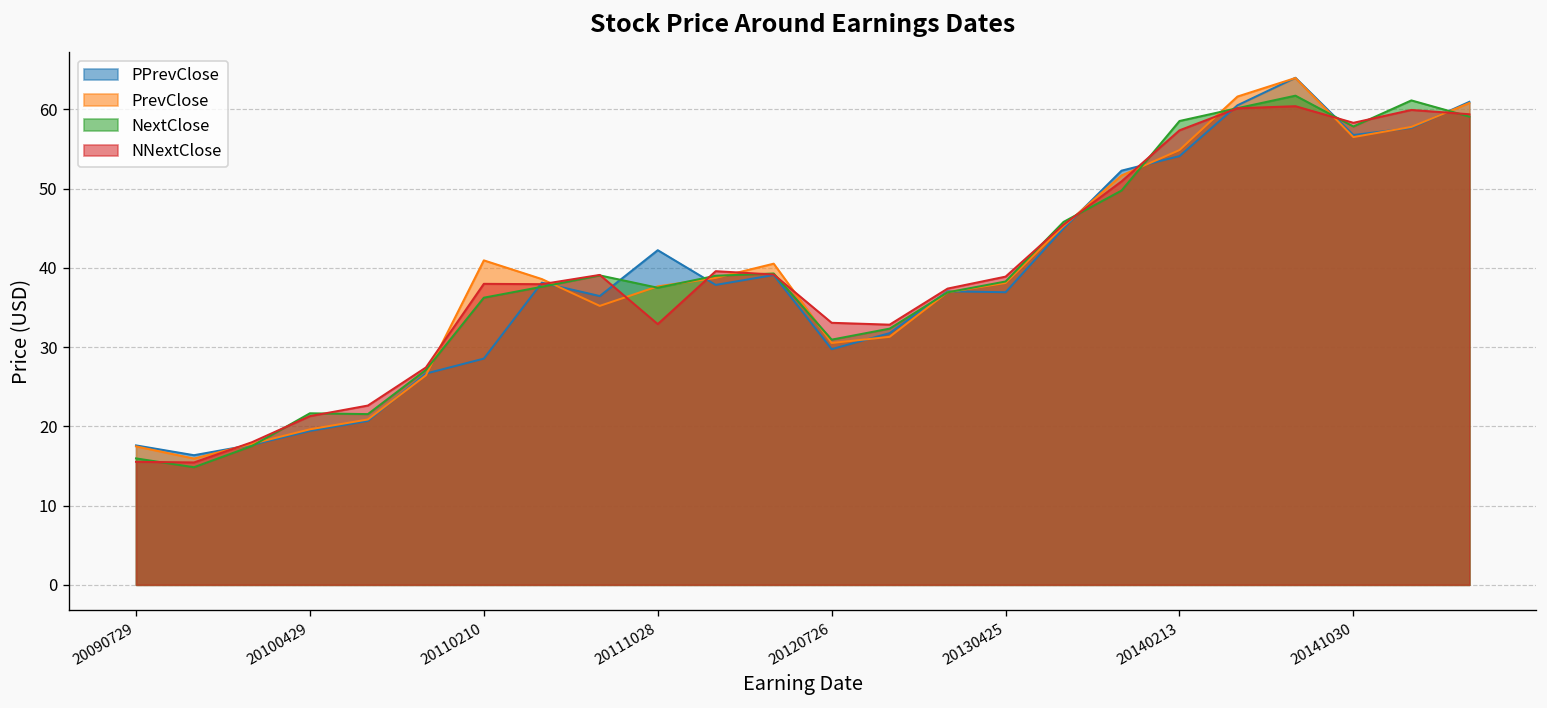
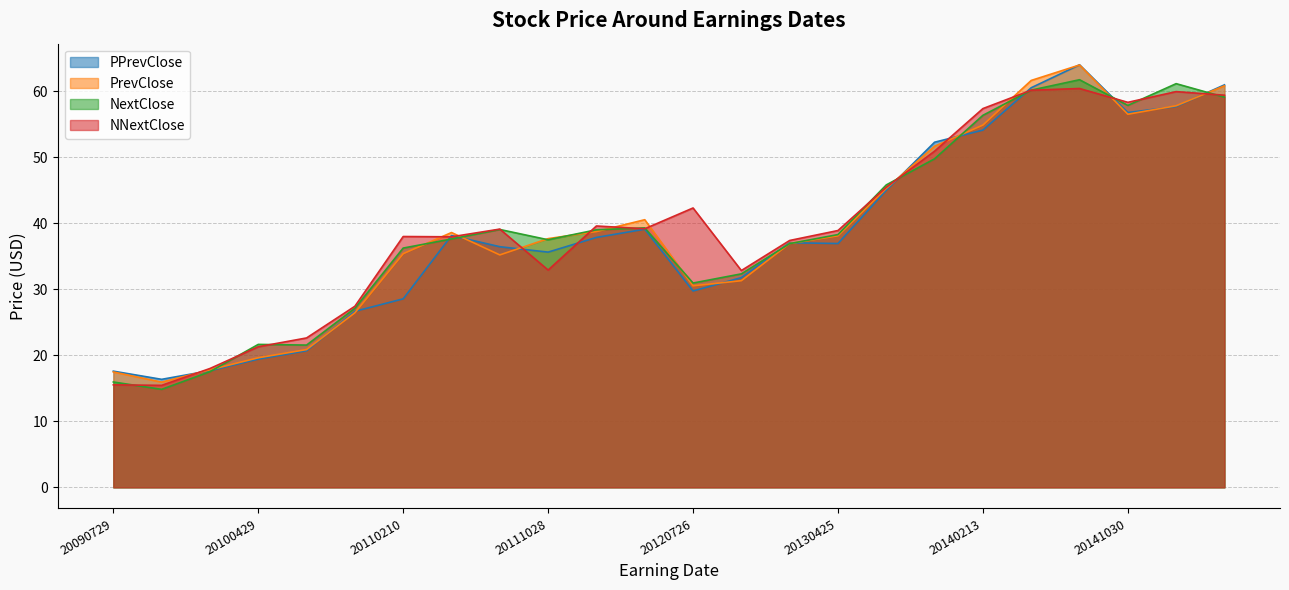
PrevClose, 20110210: 41 -> 35
PPrevClose, 20111028: 42 -> 36
NNextClose, 20120726: 33 -> 42
NextClose, 20140213: 59 -> 56
